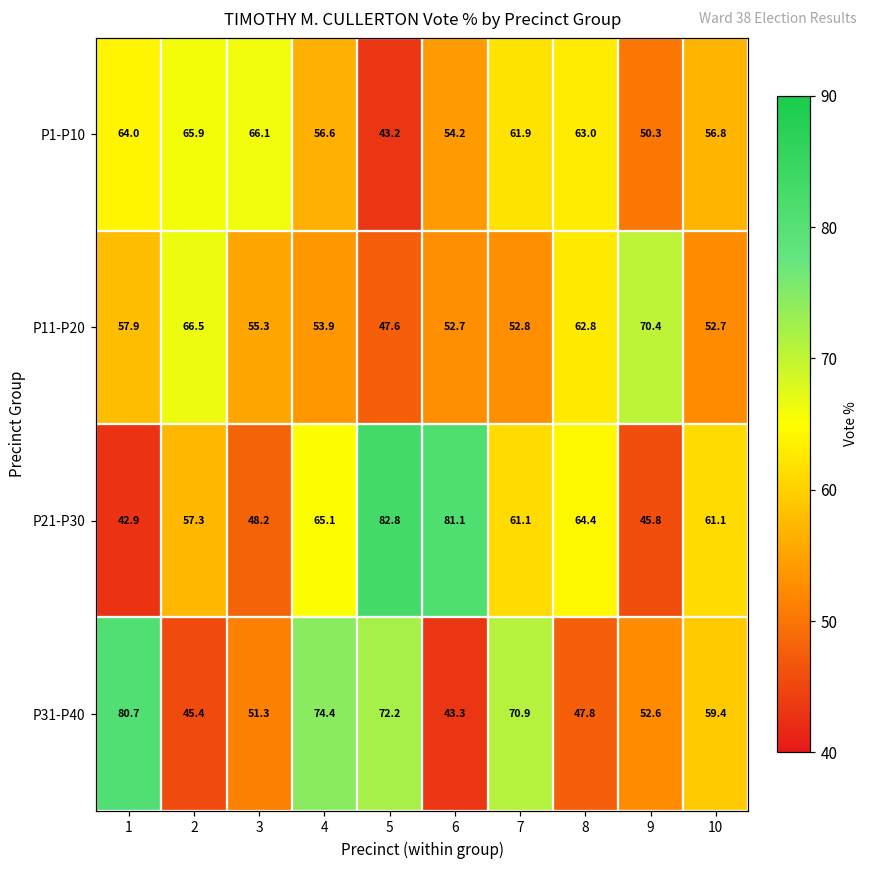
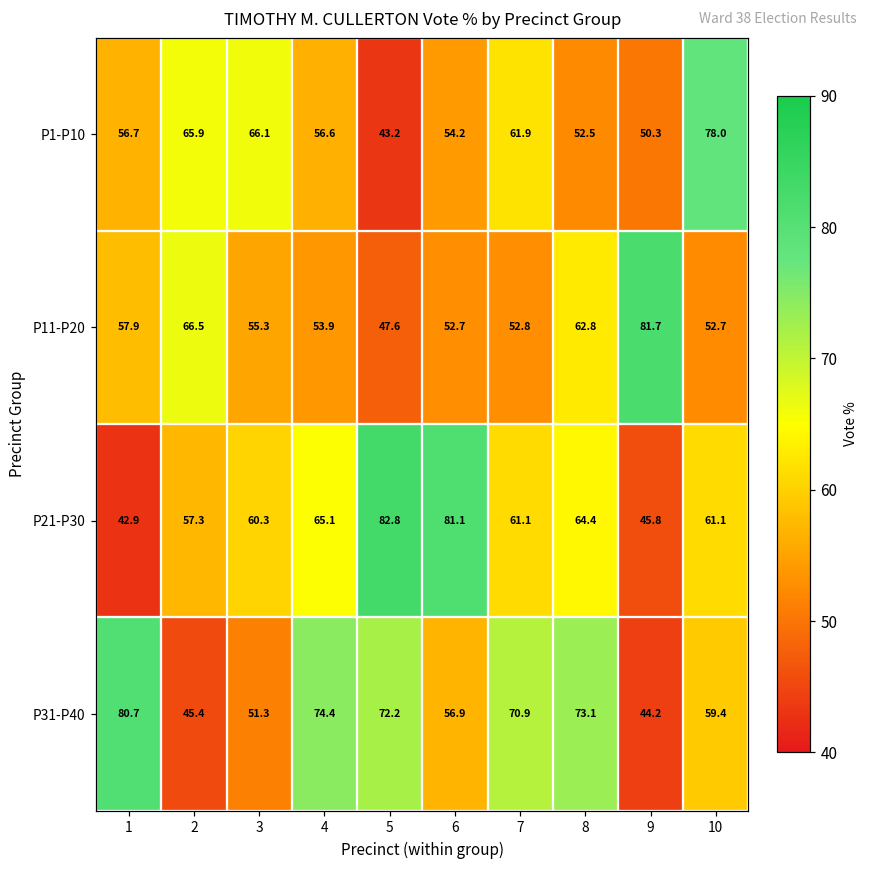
P1-P10, 1: 64.0 -> 56.7
P1-P10, 8: 63.0 -> 52.5
P1-P10, 10: 56.8 -> 78.0
P11-P20, 9: 70.4 -> 81.7
P21-P30, 3: 48.2 -> 60.3
P31-P40, 6: 43.3 -> 56.9
P31-P40, 8: 47.8 -> 73.1
P31-P40, 9: 52.6 -> 44.2
